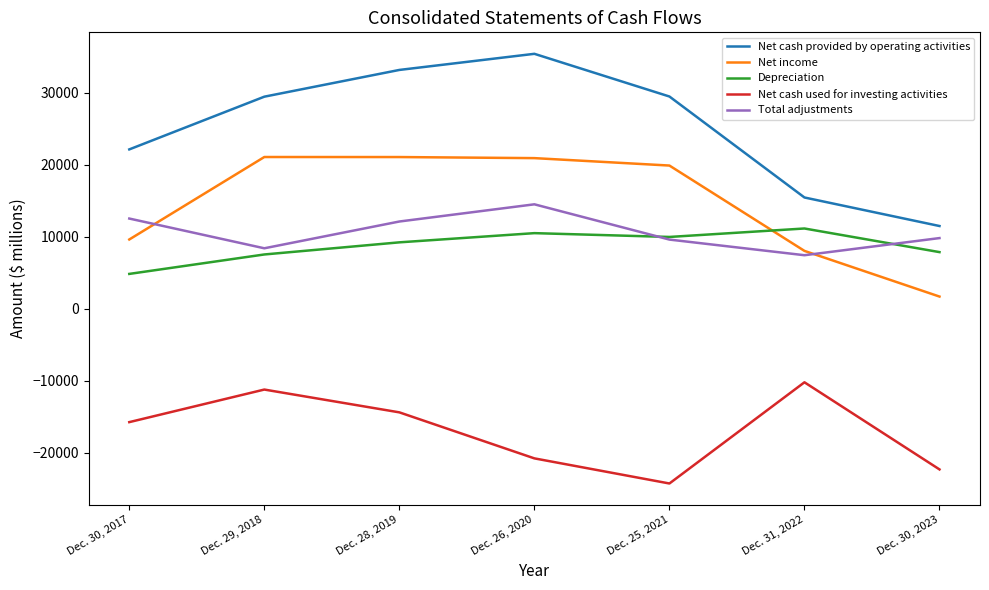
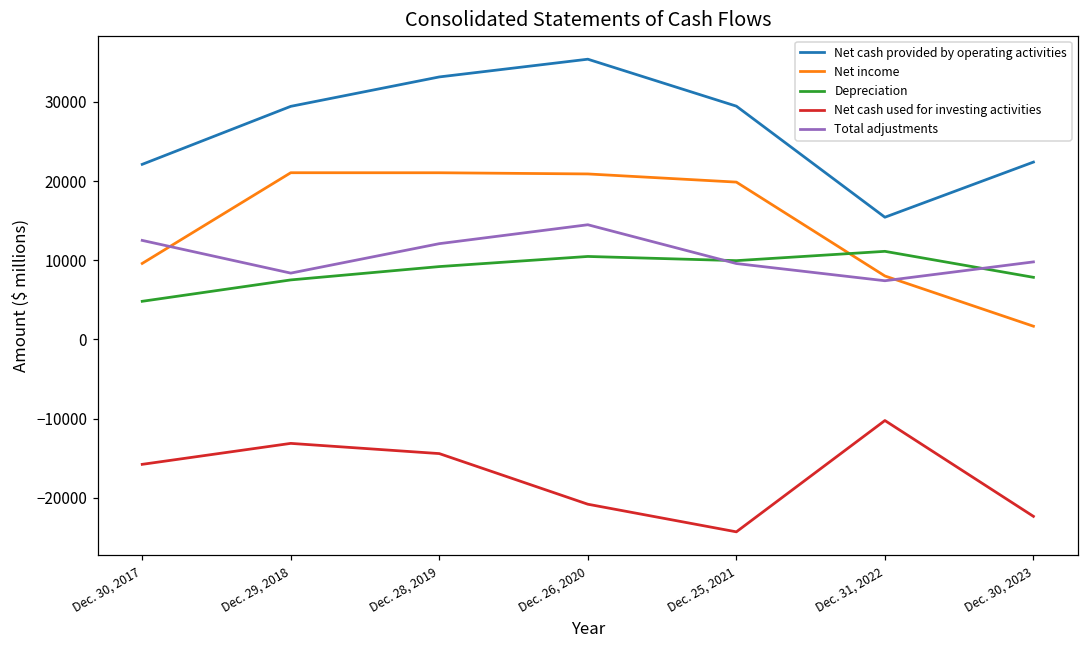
Net cash used for investing activities, Dec. 29, 2018: -11000 -> -13000
Net cash provided by operating activities, Dec. 30, 2023: 11000 -> 22000
